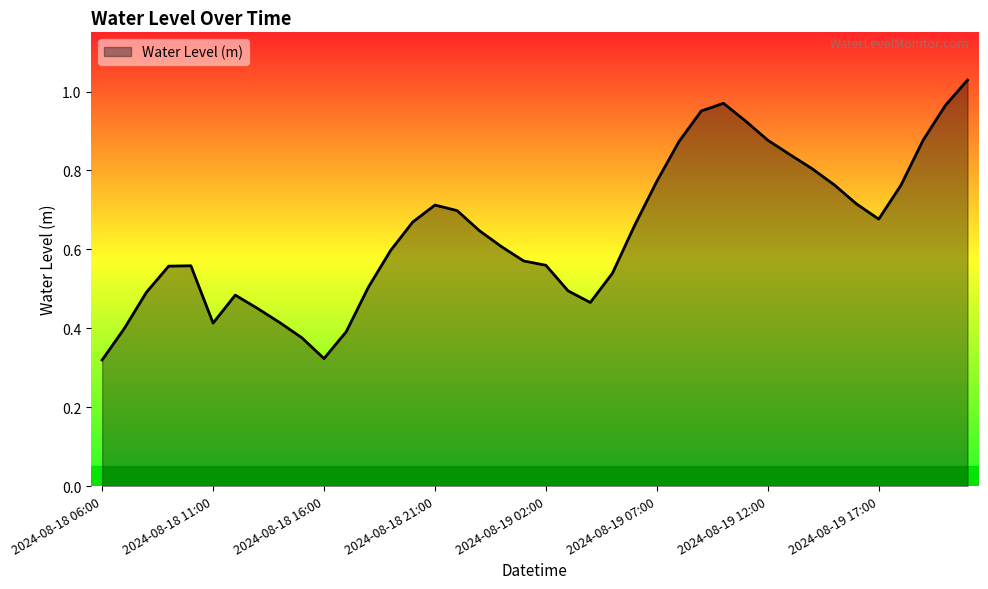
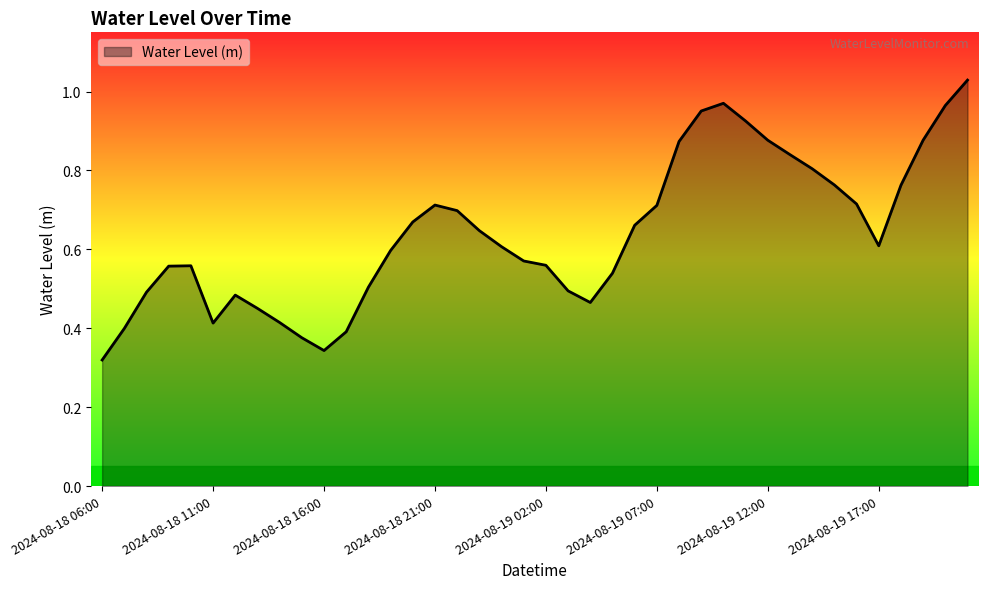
2024-08-18 16:00: 0.32 -> 0.34
2024-08-19 07:00: 0.77 -> 0.71
2024-08-19 17:00: 0.68 -> 0.61
